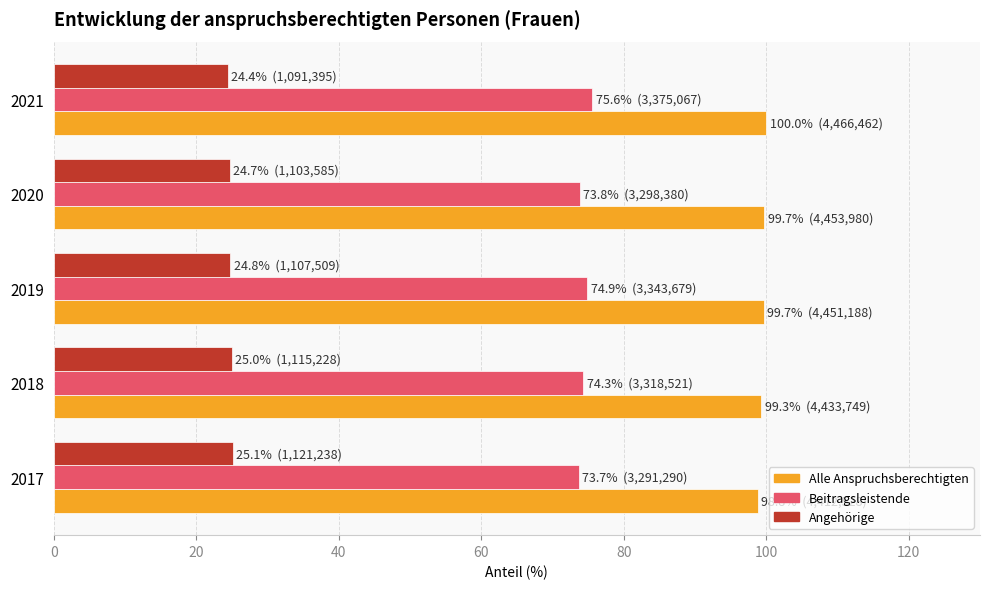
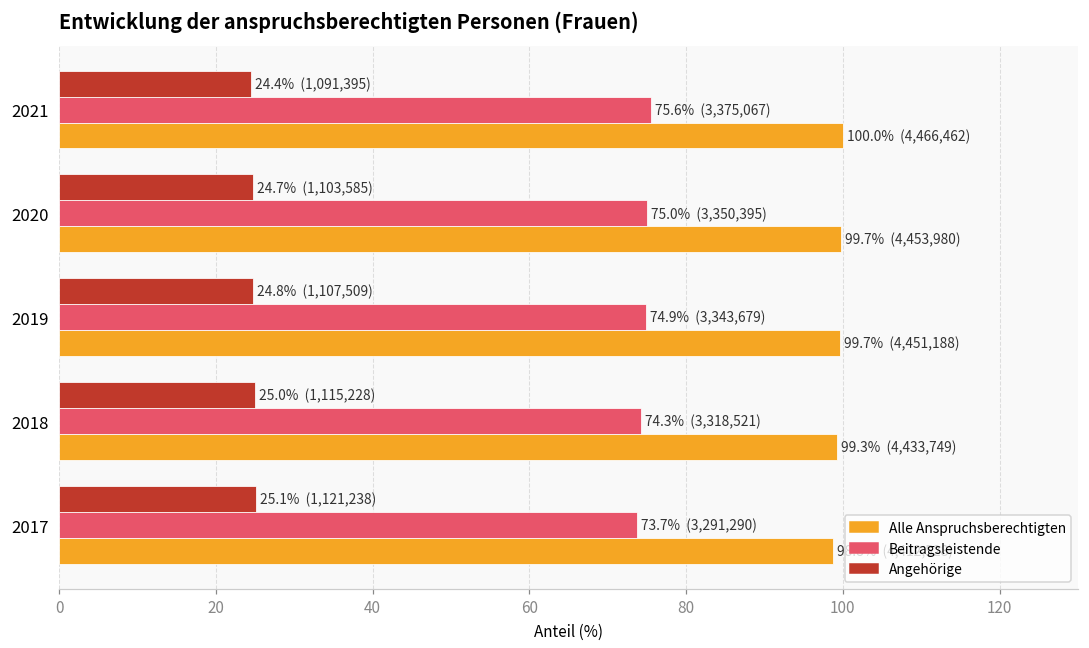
Beitragsleistende, 2020: 73.8% (3,298,380) -> 75.0% (3,350,395)
